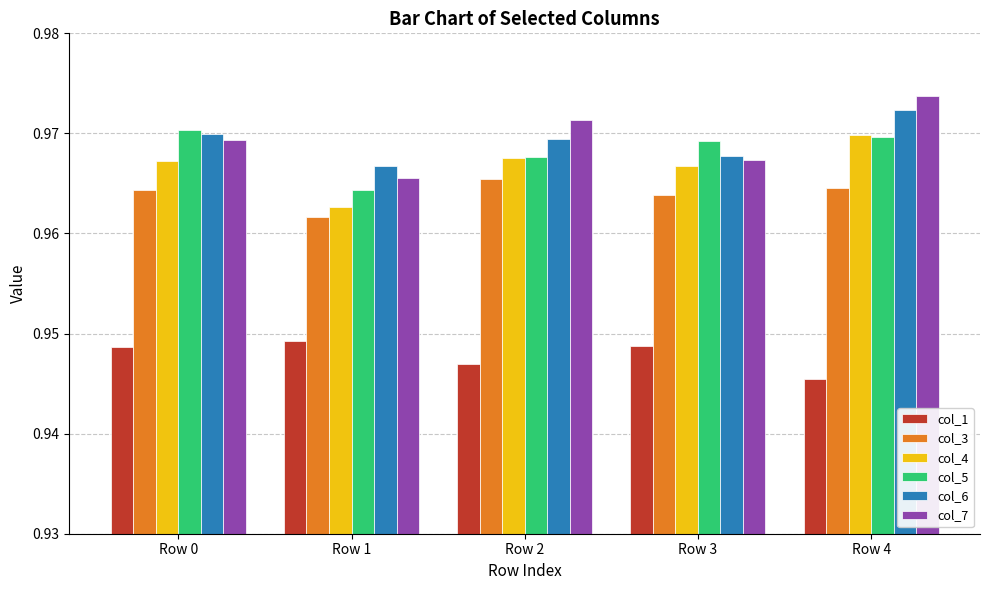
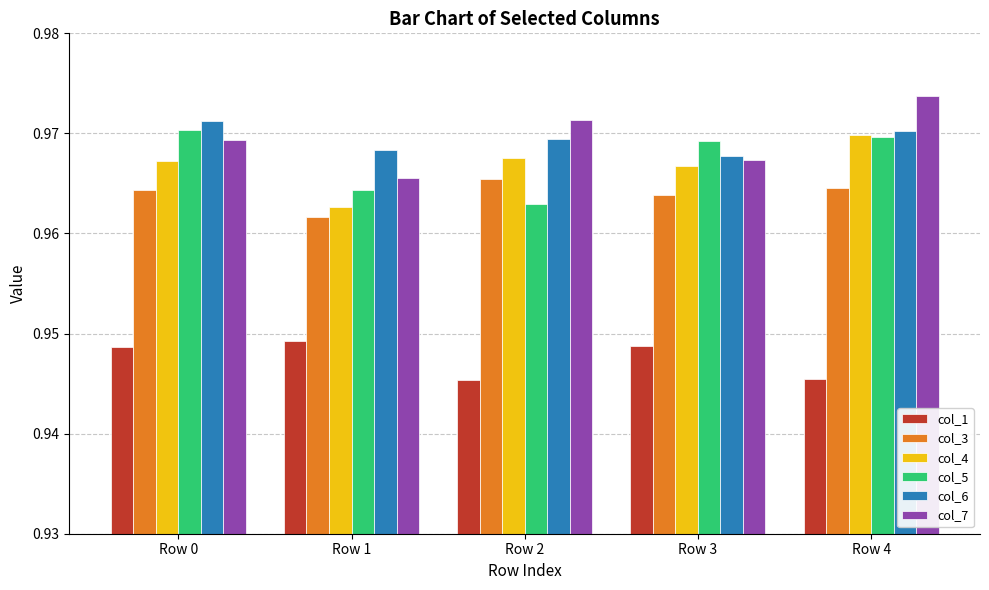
col_6, Row 0: 0.9699 -> 0.9712
col_6, Row 1: 0.9667 -> 0.9683
col_1, Row 2: 0.9470 -> 0.9454
col_5, Row 2: 0.9676 -> 0.9629
col_6, Row 4: 0.9723 -> 0.9702
